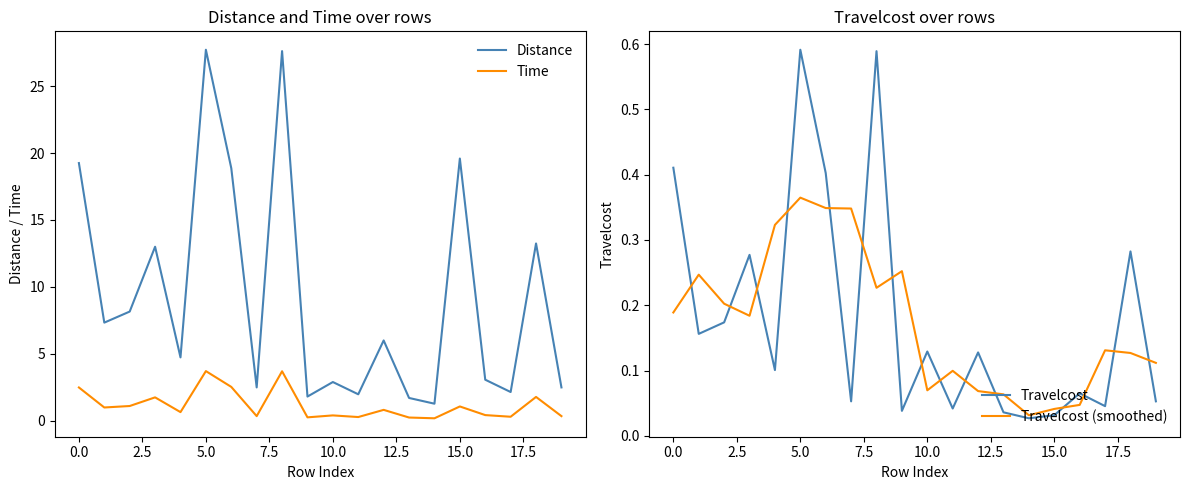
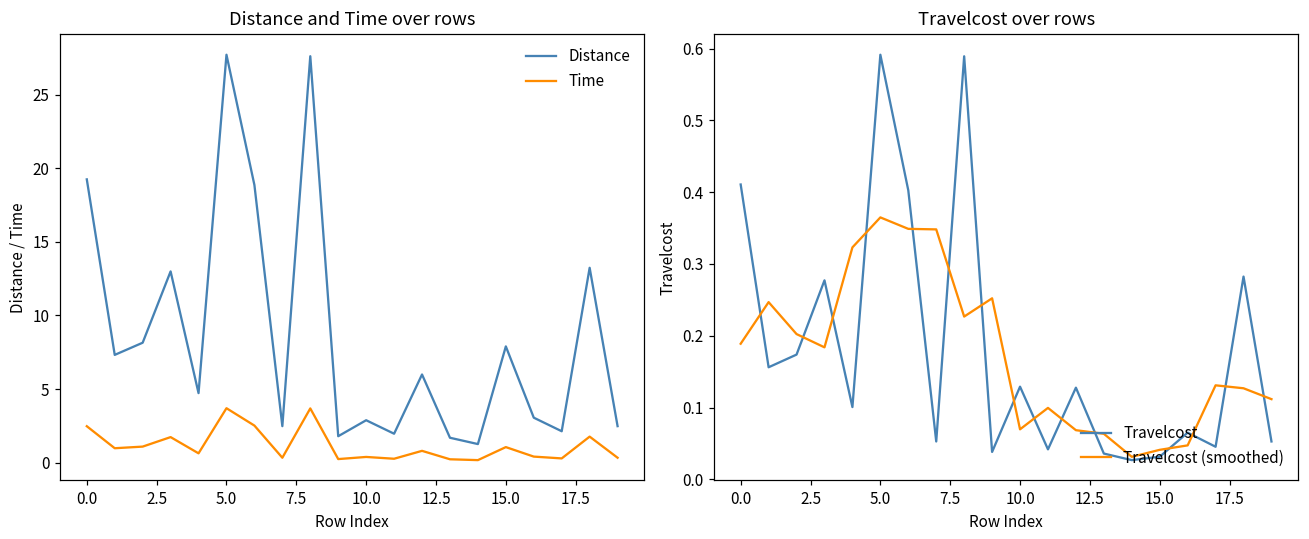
Distance and Time over rows, Distance, 15.0: 19.6 -> 7.9
